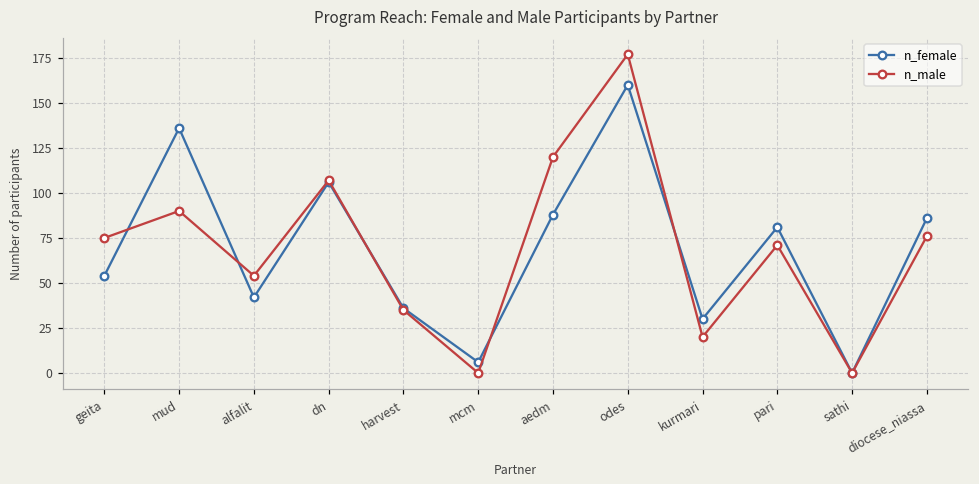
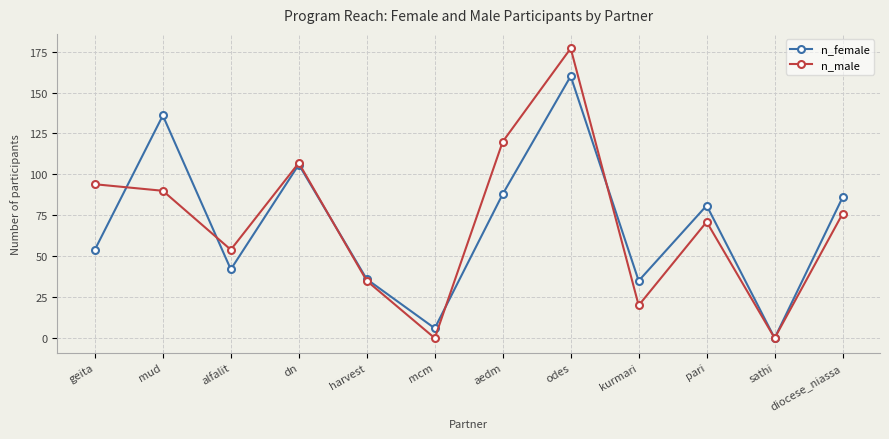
n_male, geita: 75 -> 94
n_female, kurmari: 30 -> 35
